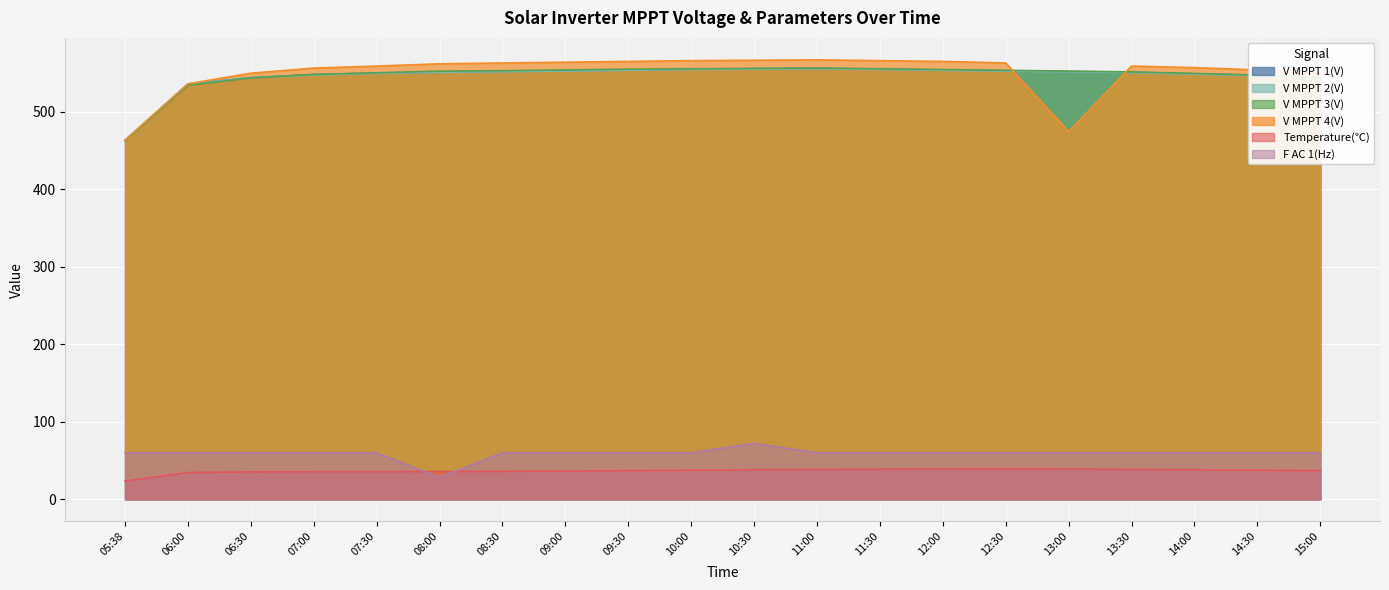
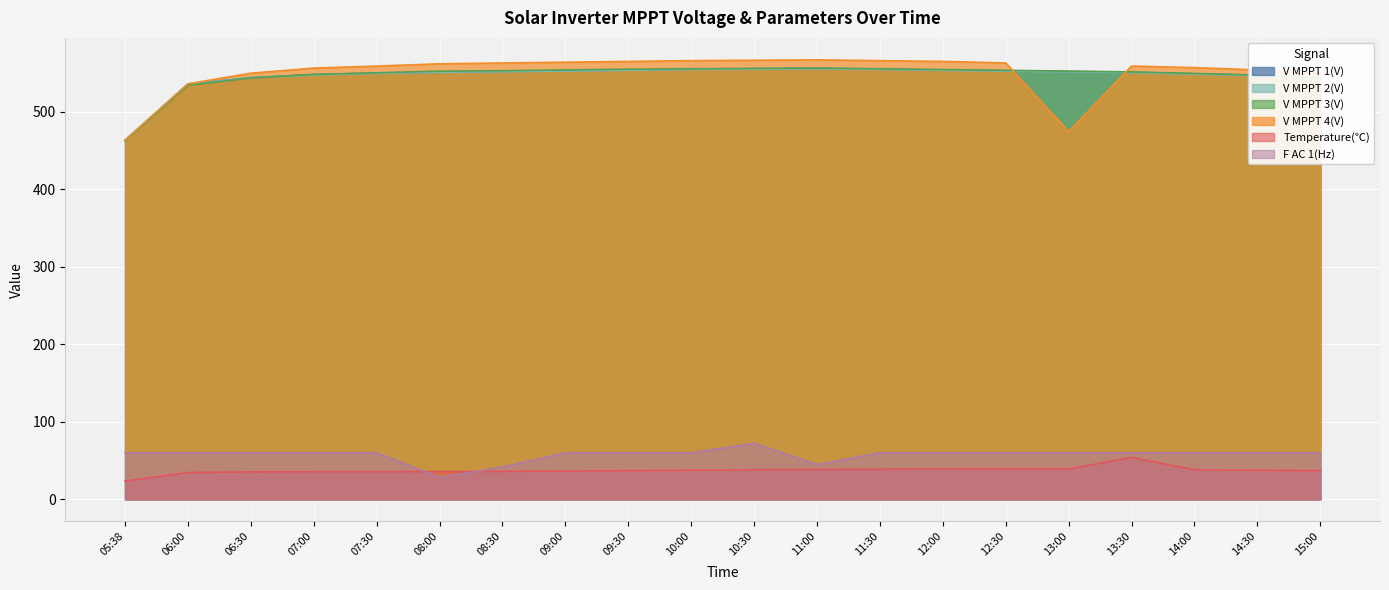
F AC 1(Hz), 08:30: 60 -> 40
F AC 1(Hz), 11:00: 60 -> 40
Temperature(℃), 13:30: 40 -> 50
